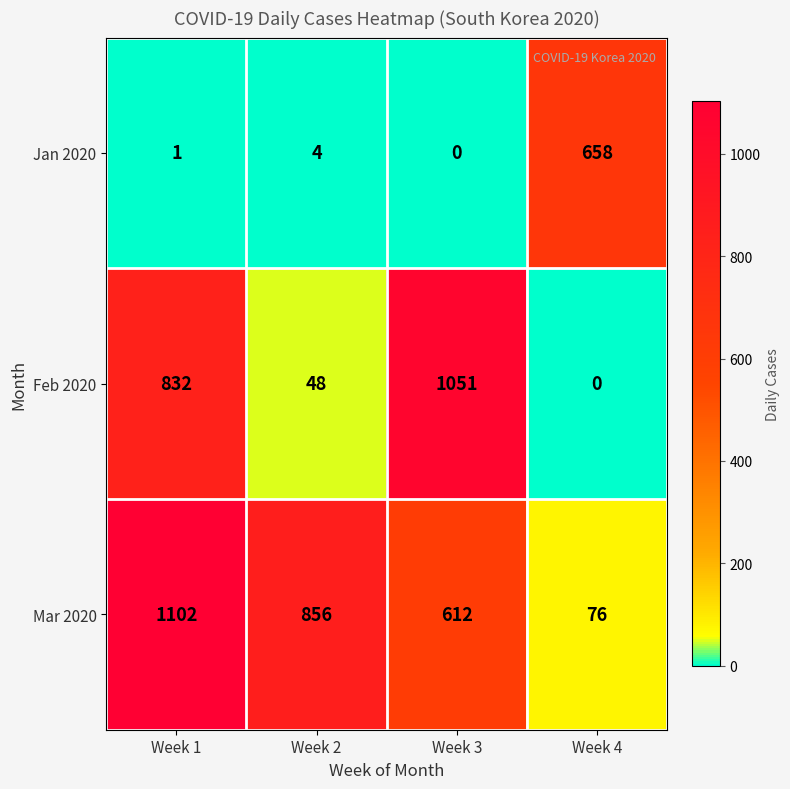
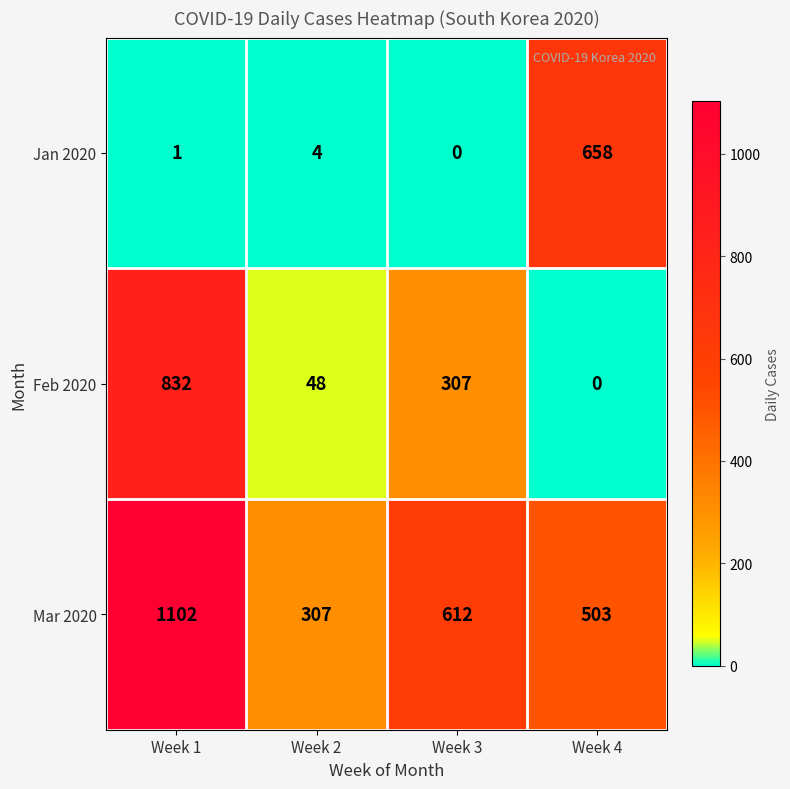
Feb 2020, Week 3: 1051 -> 307
Mar 2020, Week 2: 856 -> 307
Mar 2020, Week 4: 76 -> 503
